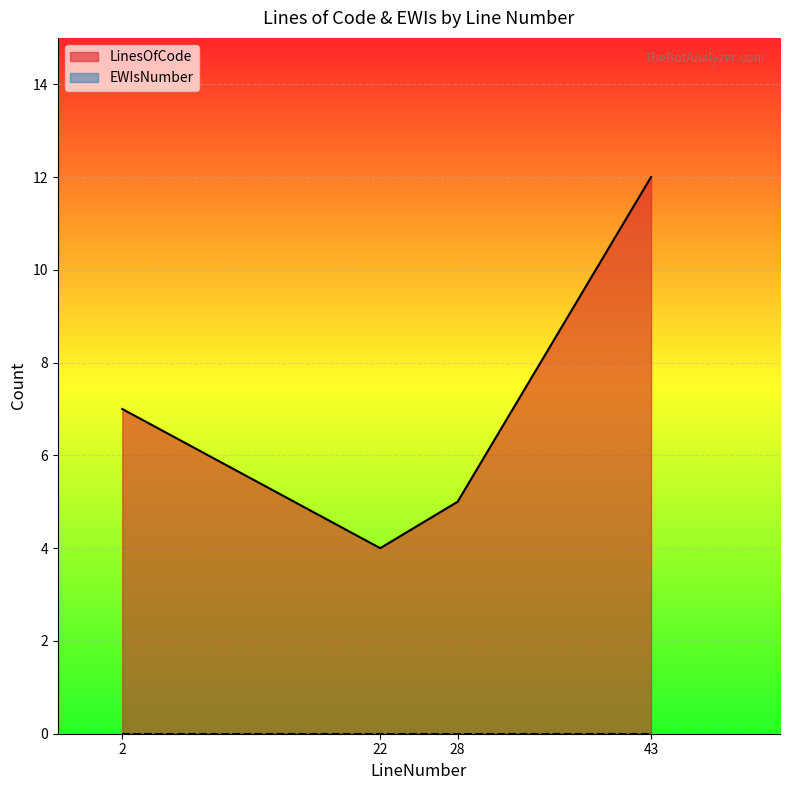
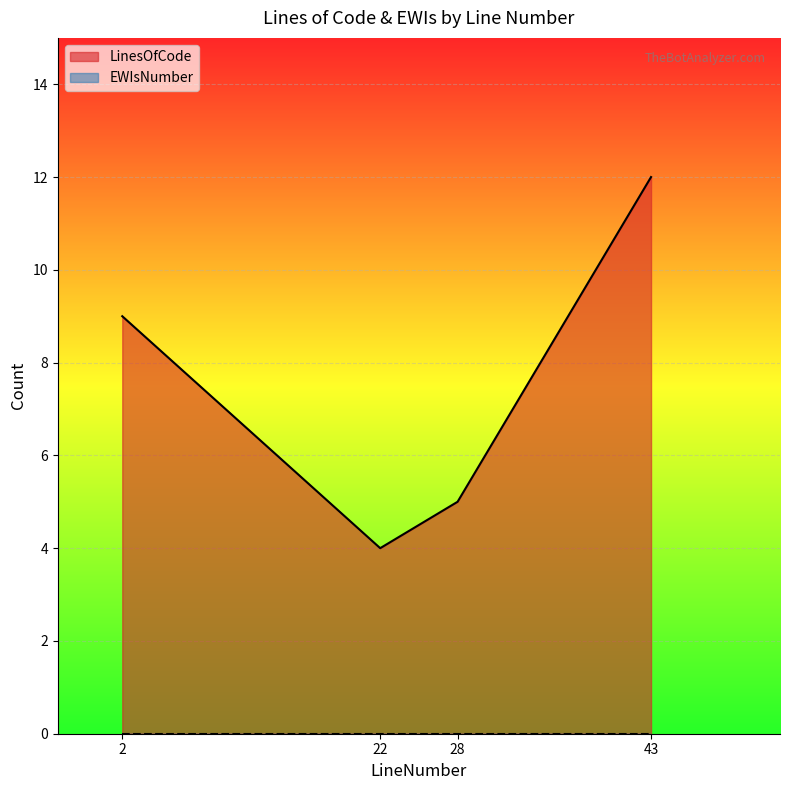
LinesOfCode, 2: 7 -> 9
